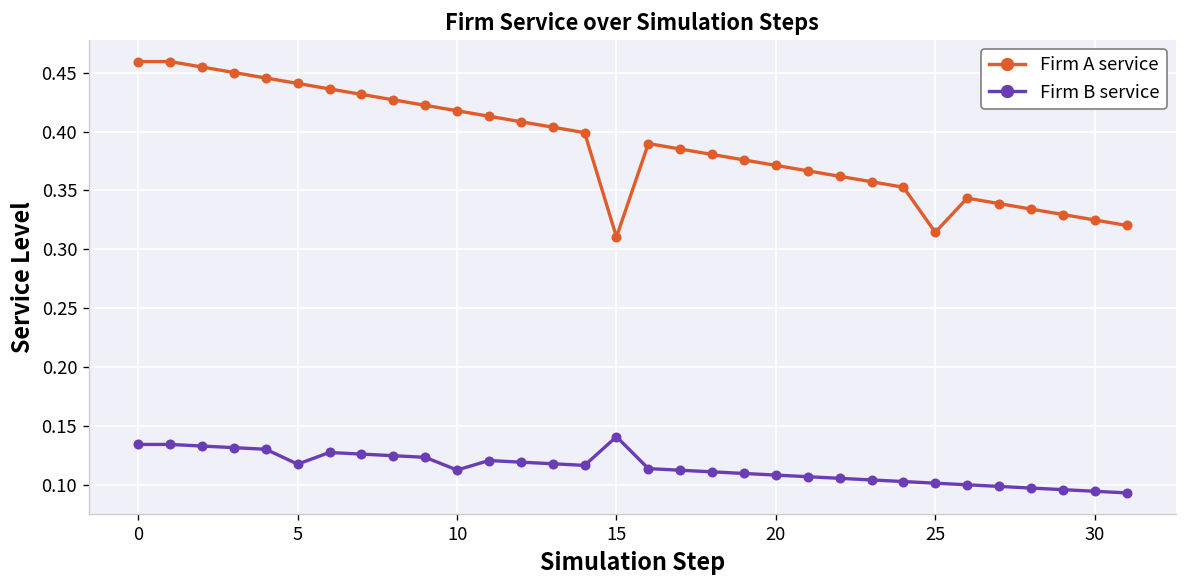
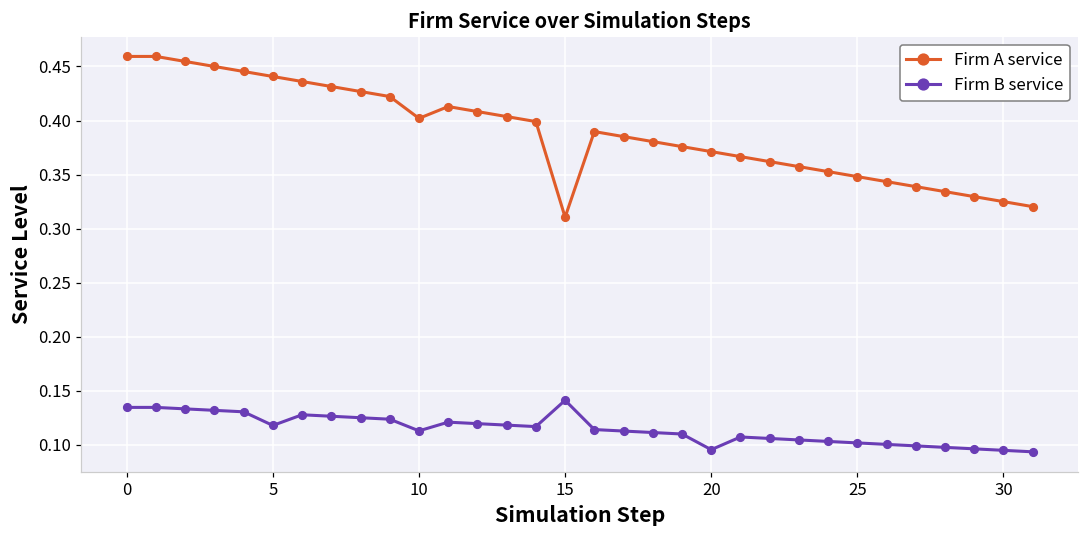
Firm A service, 10: 0.42 -> 0.40
Firm B service, 20: 0.11 -> 0.10
Firm A service, 25: 0.31 -> 0.35
